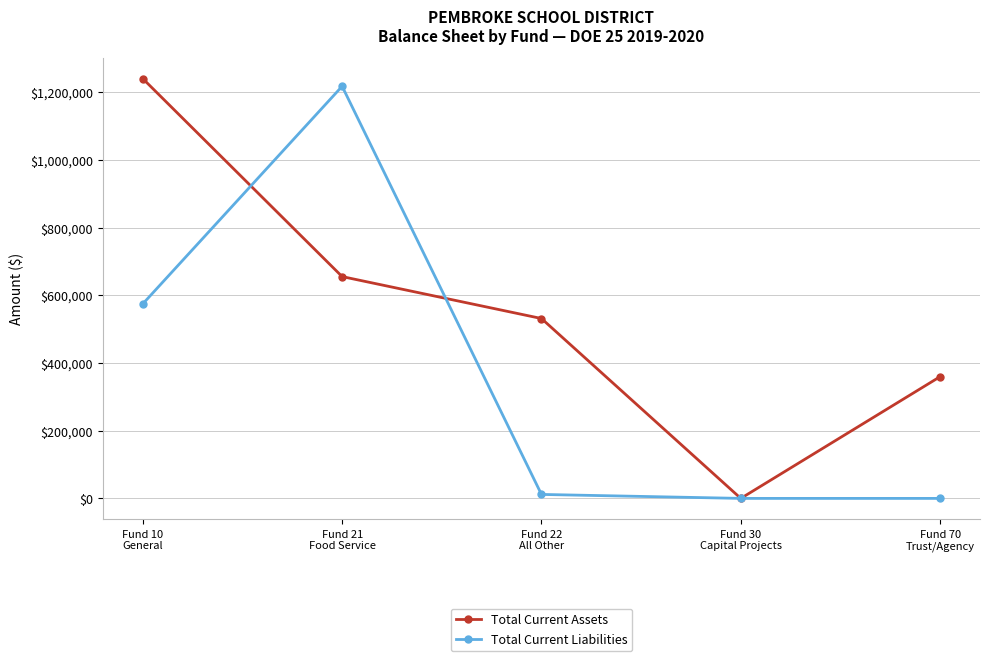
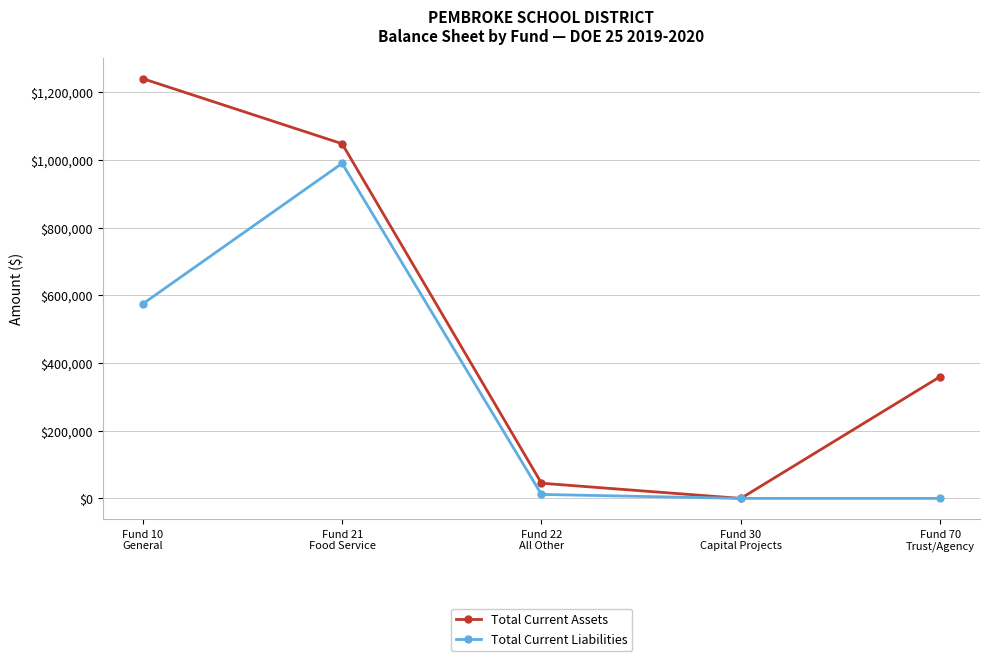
Total Current Assets, Fund 21 Food Service: $660,000 -> $1,050,000
Total Current Liabilities, Fund 21 Food Service: $1,220,000 -> $990,000
Total Current Assets, Fund 22 All Other: $530,000 -> $40,000
